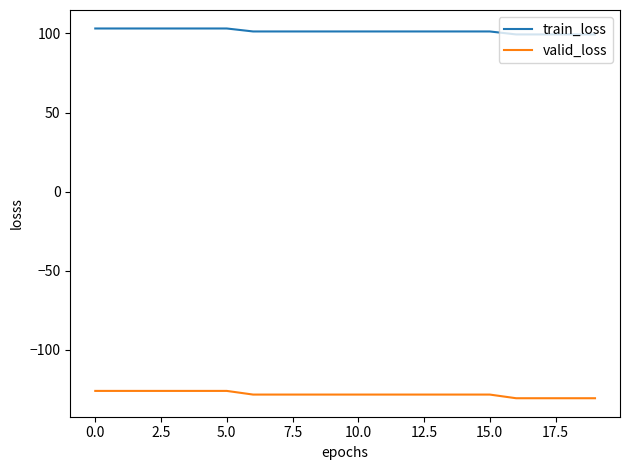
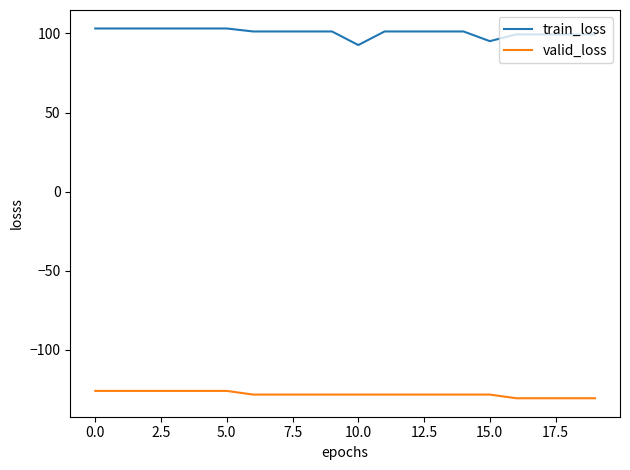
train_loss, 10.0: 101 -> 93
train_loss, 15.0: 101 -> 95
